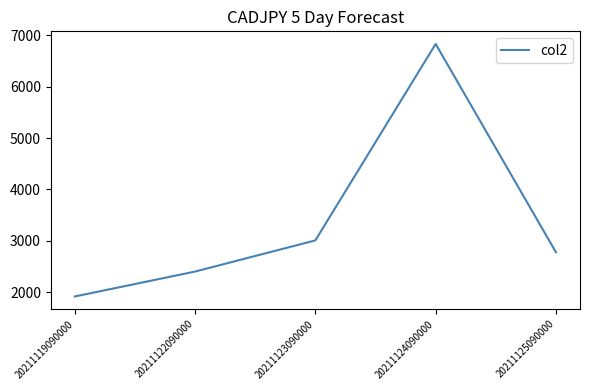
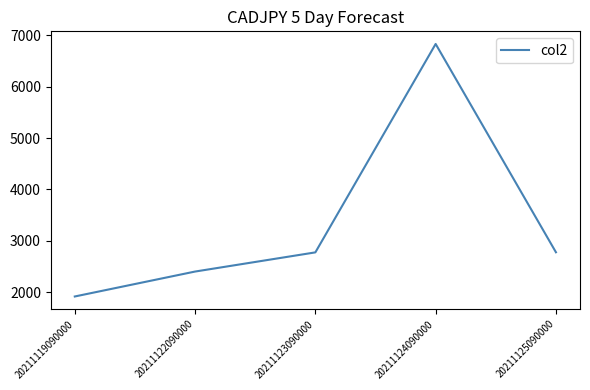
20211123090000: 3000 -> 2800
